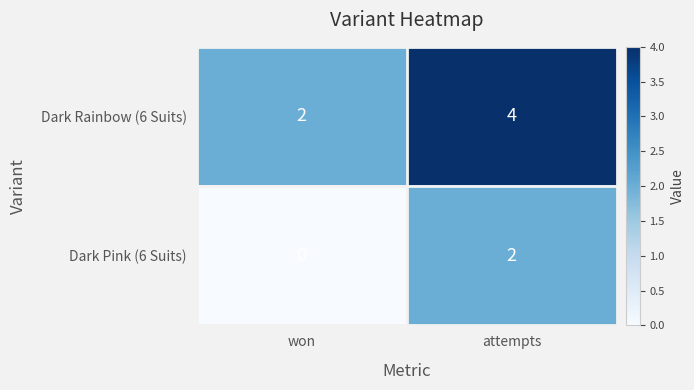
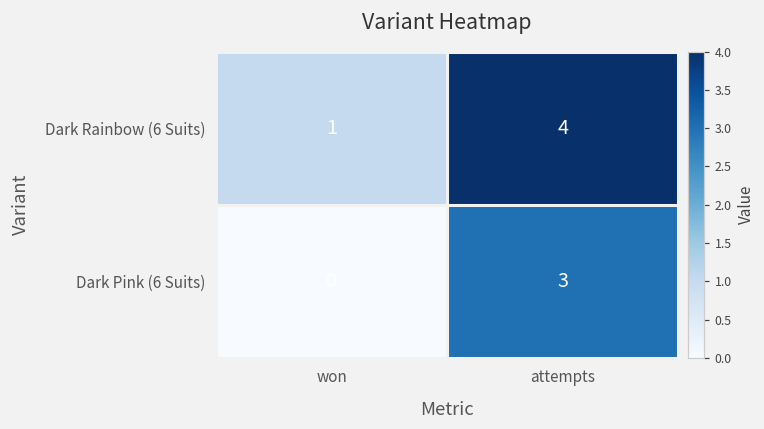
Dark Rainbow (6 Suits), won: 2 -> 1
Dark Pink (6 Suits), attempts: 2 -> 3
